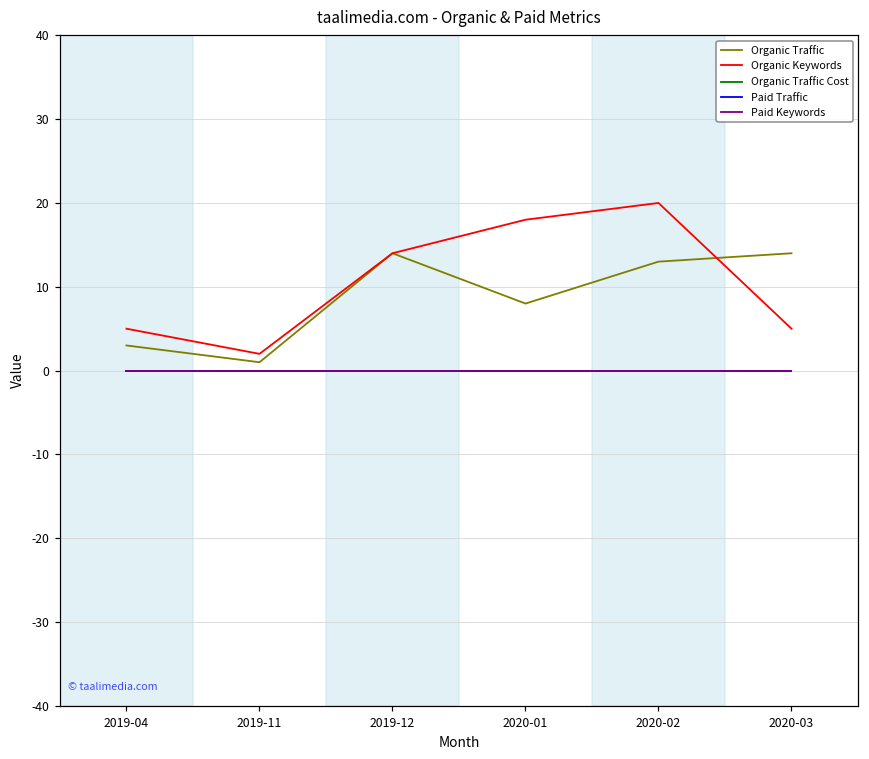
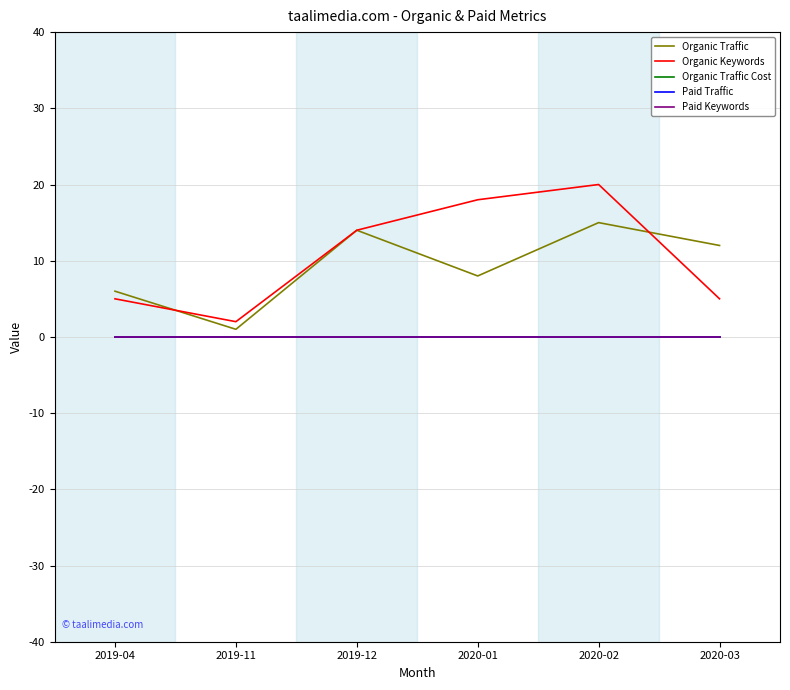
Organic Traffic, 2019-04: 3 -> 6
Organic Traffic, 2020-02: 13 -> 15
Organic Traffic, 2020-03: 14 -> 12
